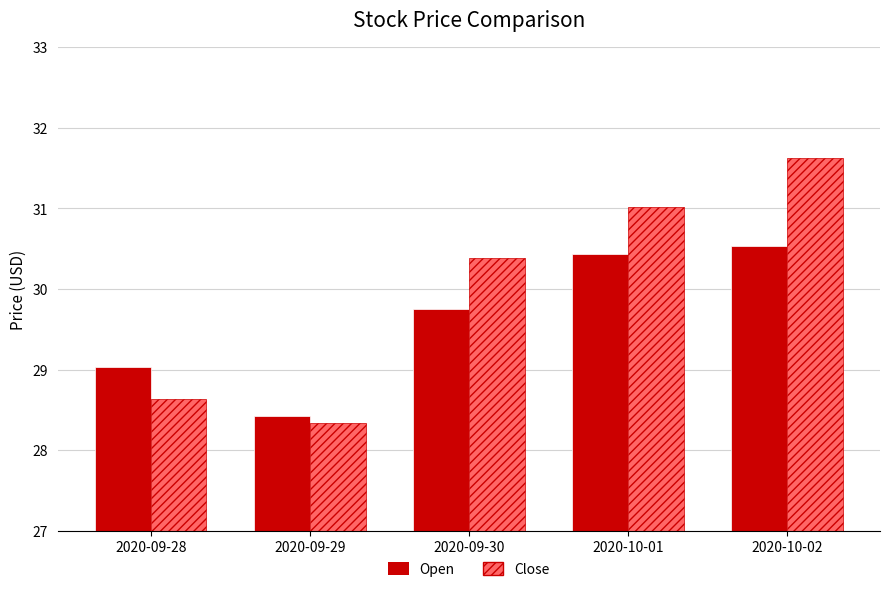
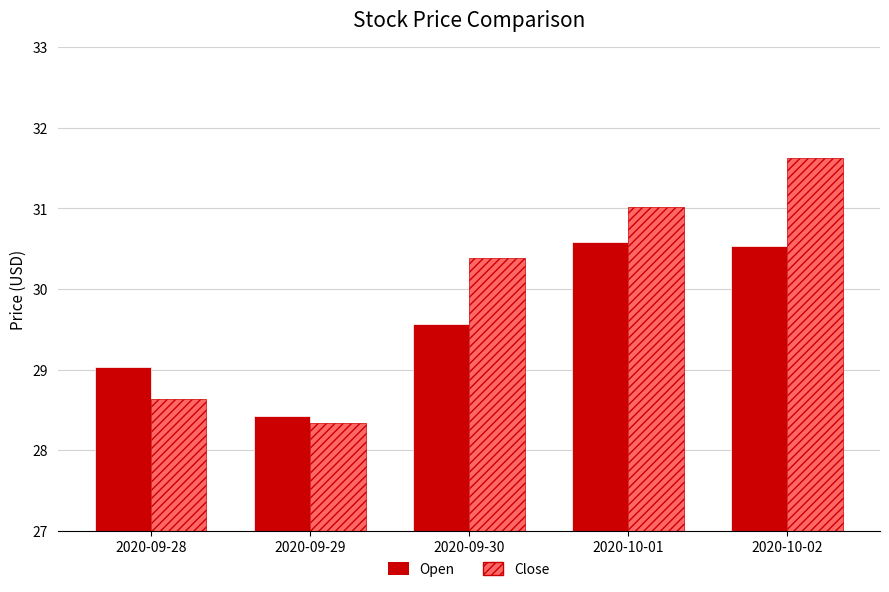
Open, 2020-09-30: 29.8 -> 29.6
Open, 2020-10-01: 30.4 -> 30.6
